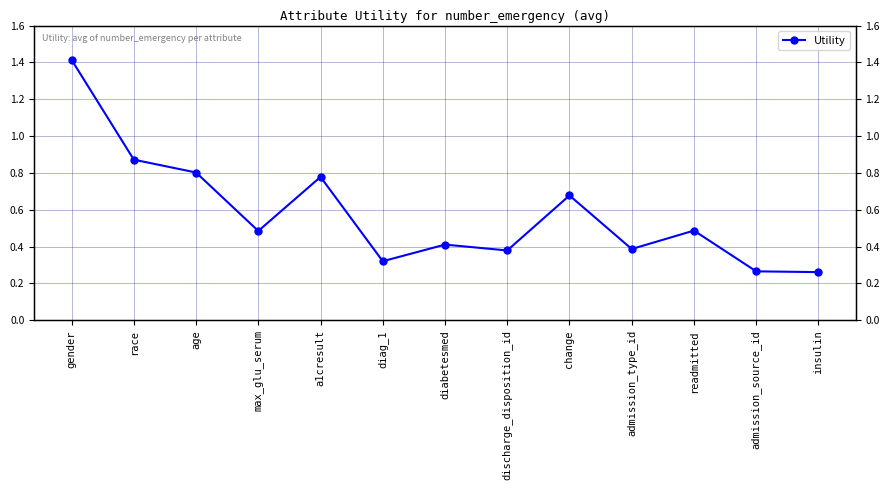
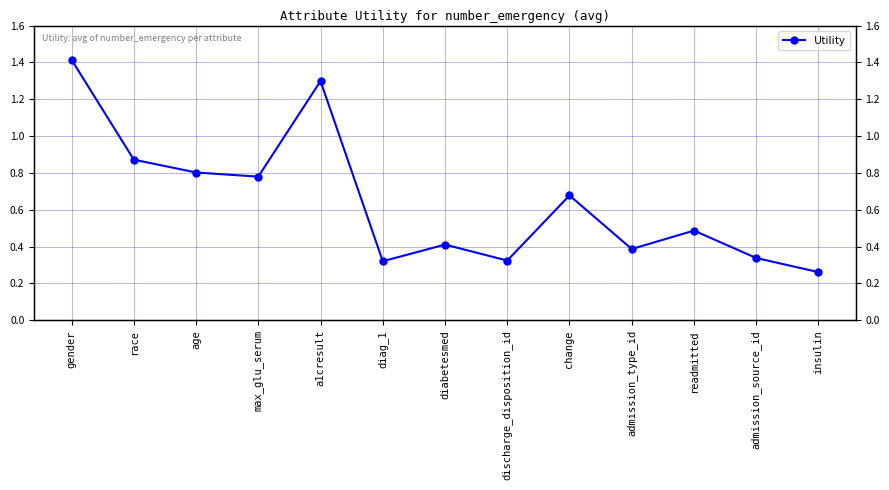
max_glu_serum: 0.48 -> 0.78
a1cresult: 0.78 -> 1.30
discharge_disposition_id: 0.38 -> 0.32
admission_source_id: 0.27 -> 0.34
